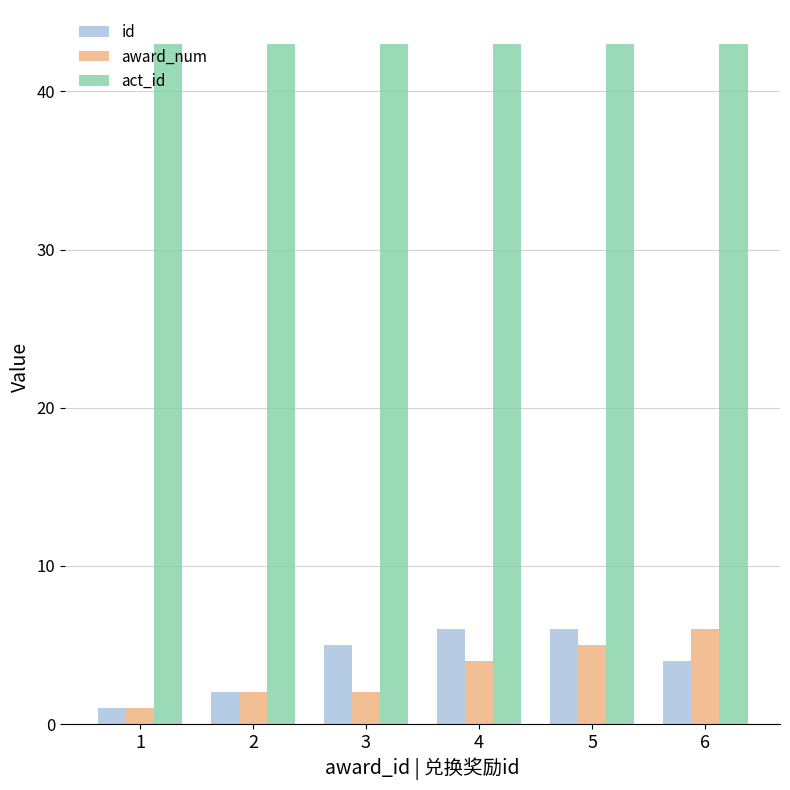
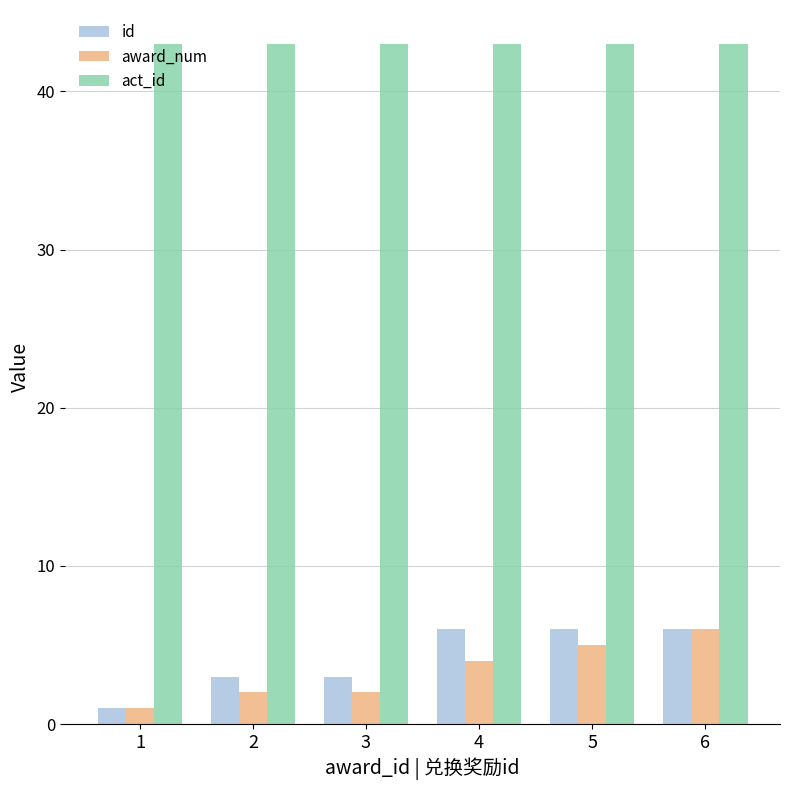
id, 2: 2 -> 3
id, 3: 5 -> 3
id, 6: 4 -> 6
